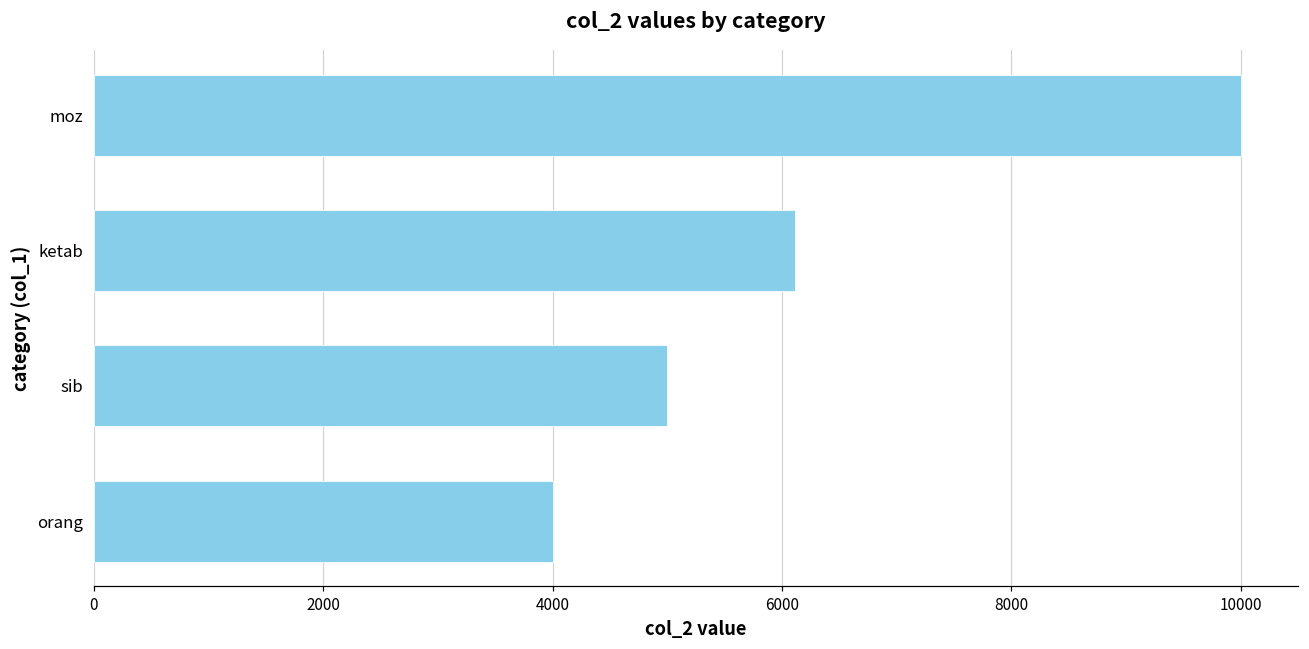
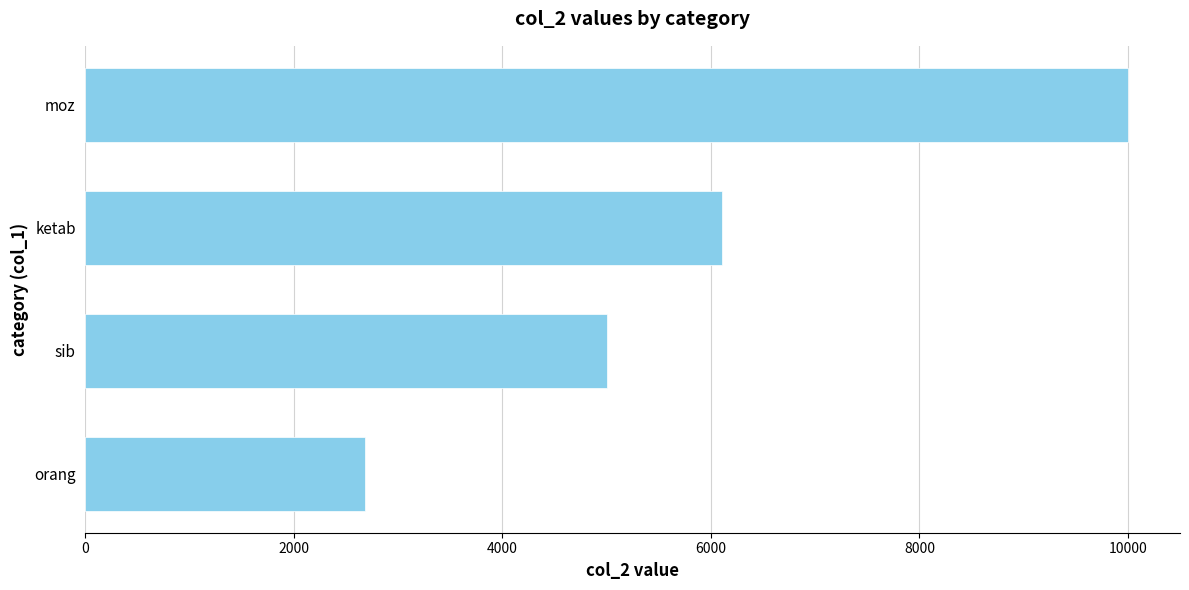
orang: 4000 -> 2680
